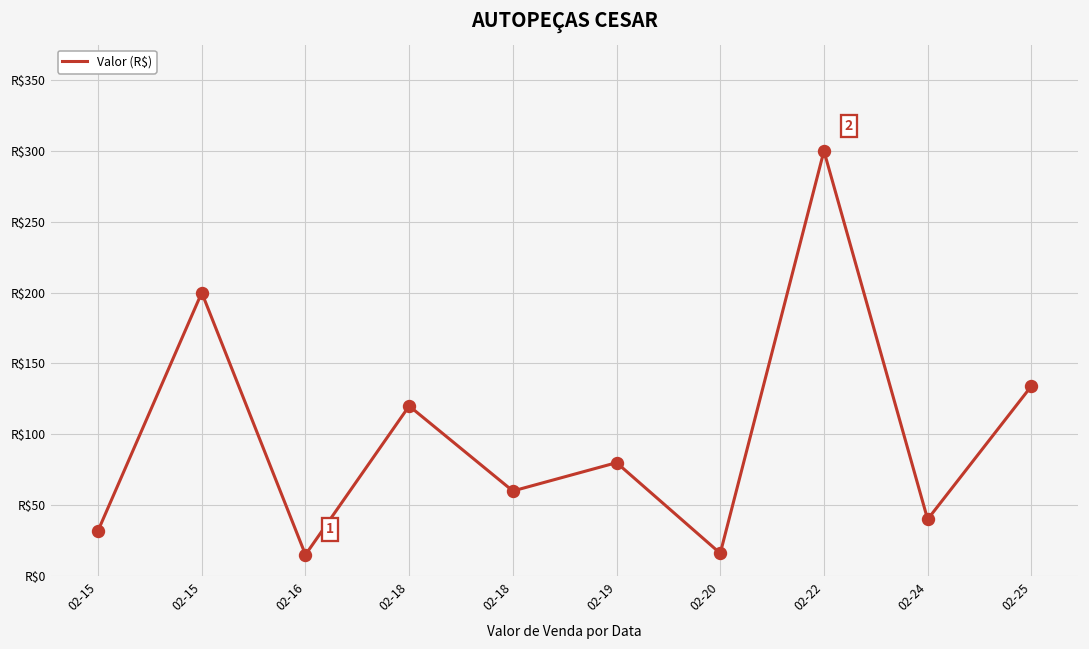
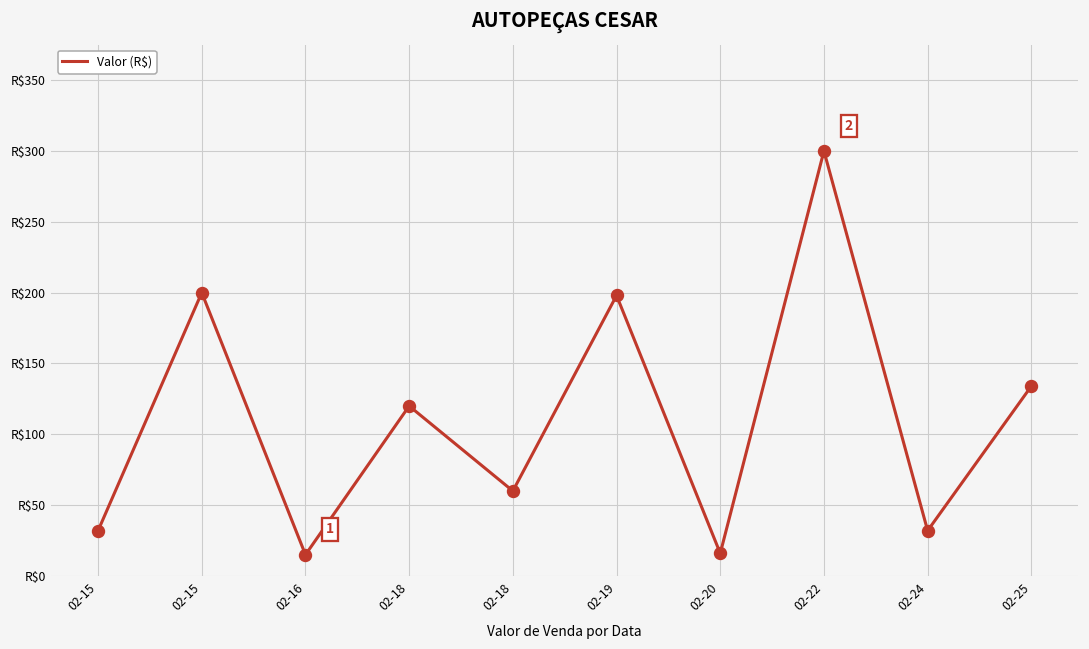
02-19: R$80 -> R$198
02-24: R$40 -> R$32
